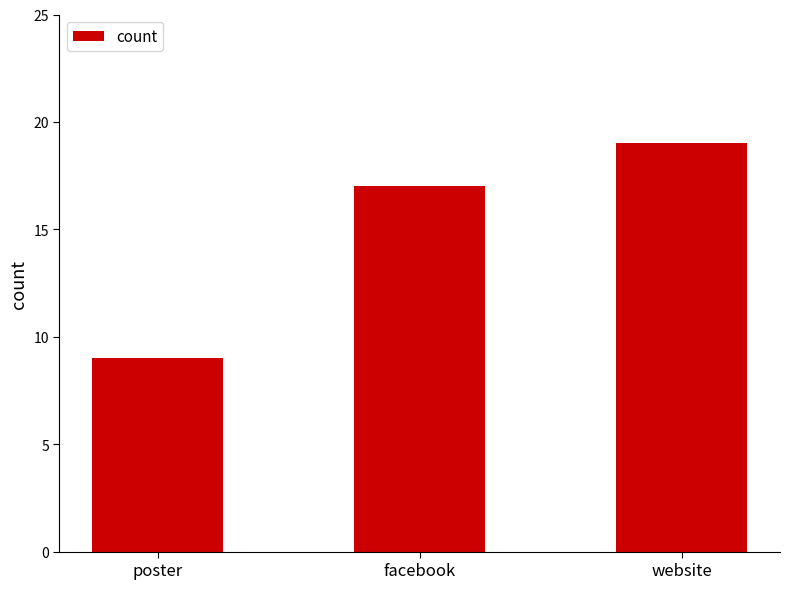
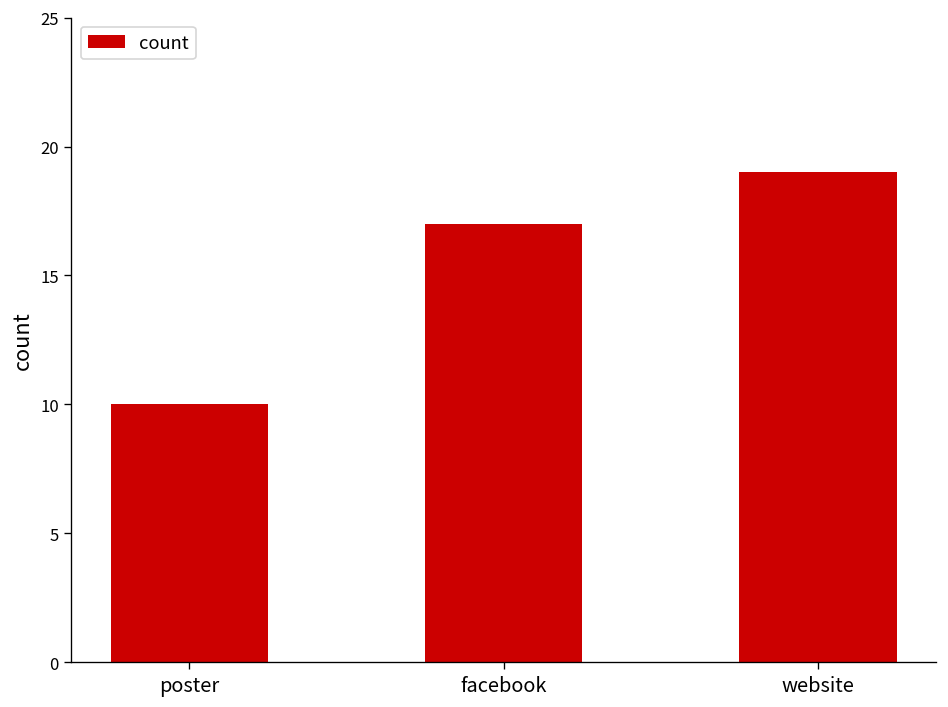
poster: 9 -> 10
